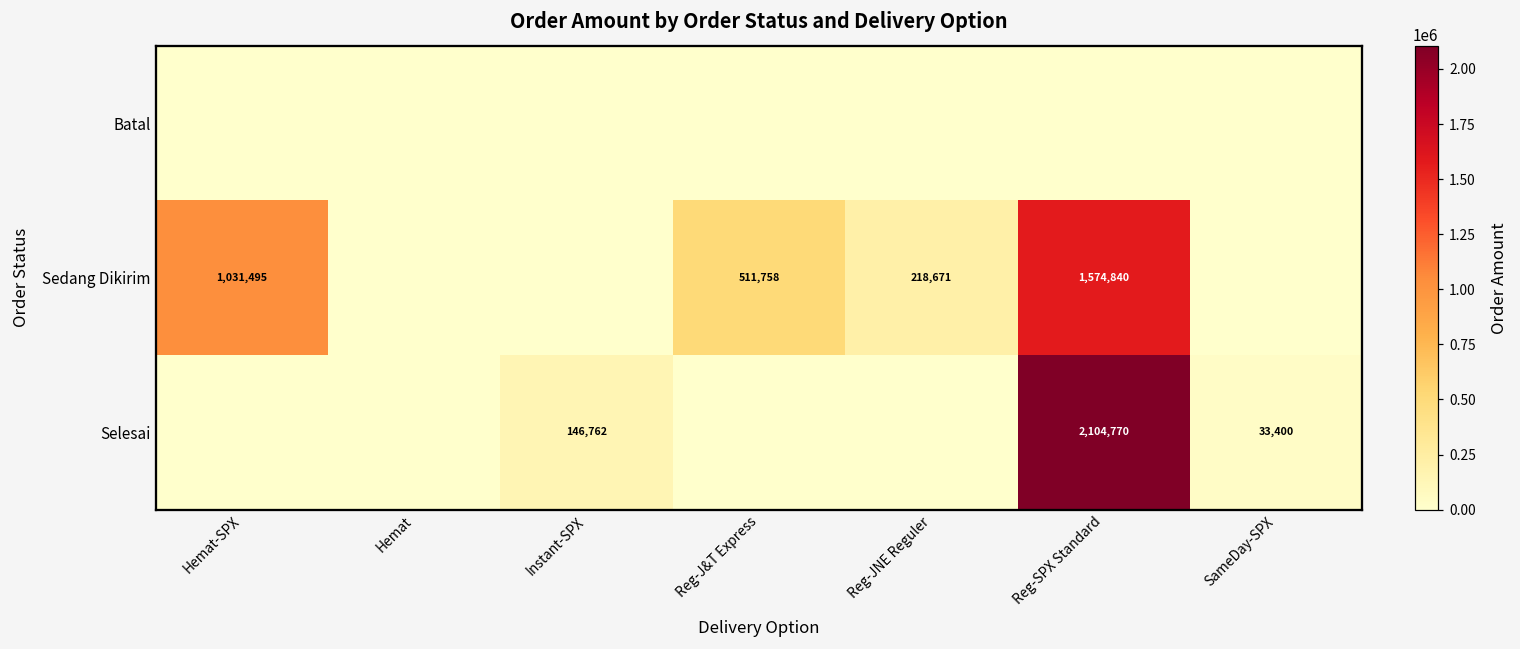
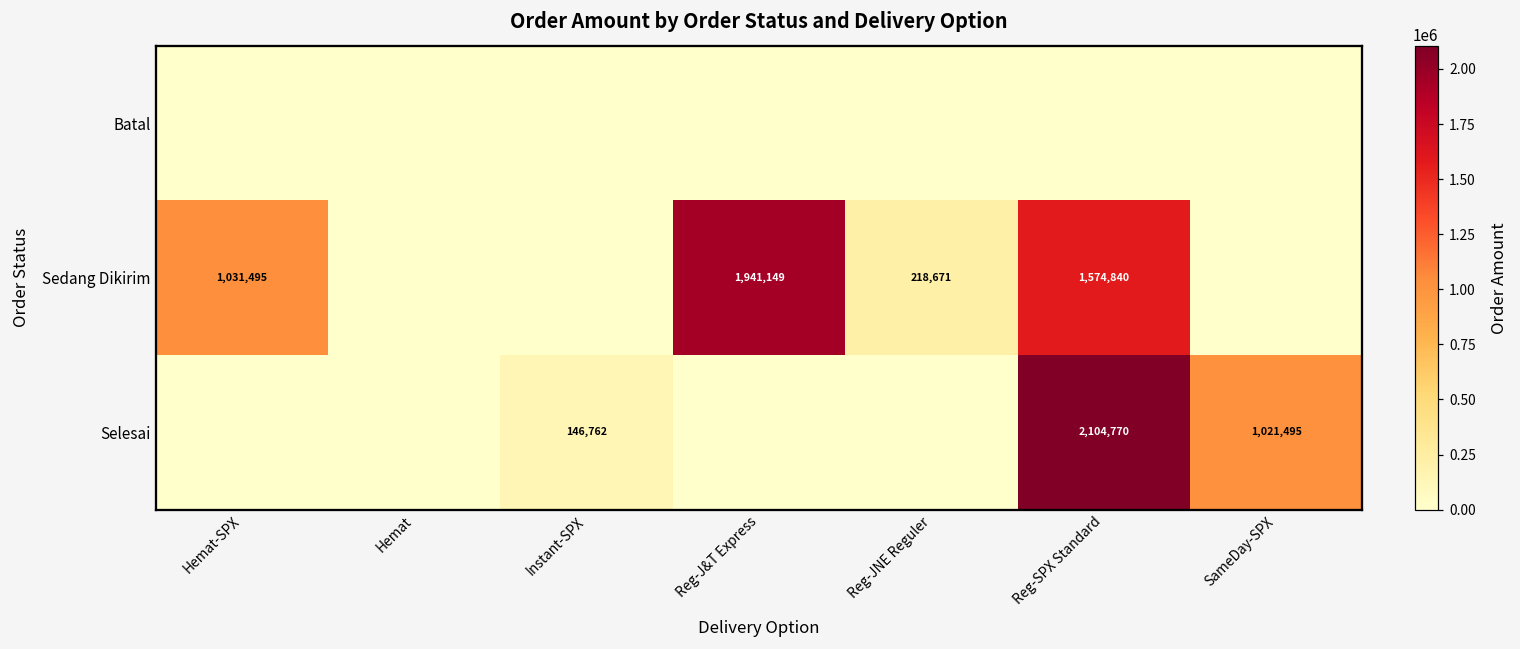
Sedang Dikirim, Reg-J&T Express: 511,758 -> 1,941,149
Selesai, SameDay-SPX: 33,400 -> 1,021,495
